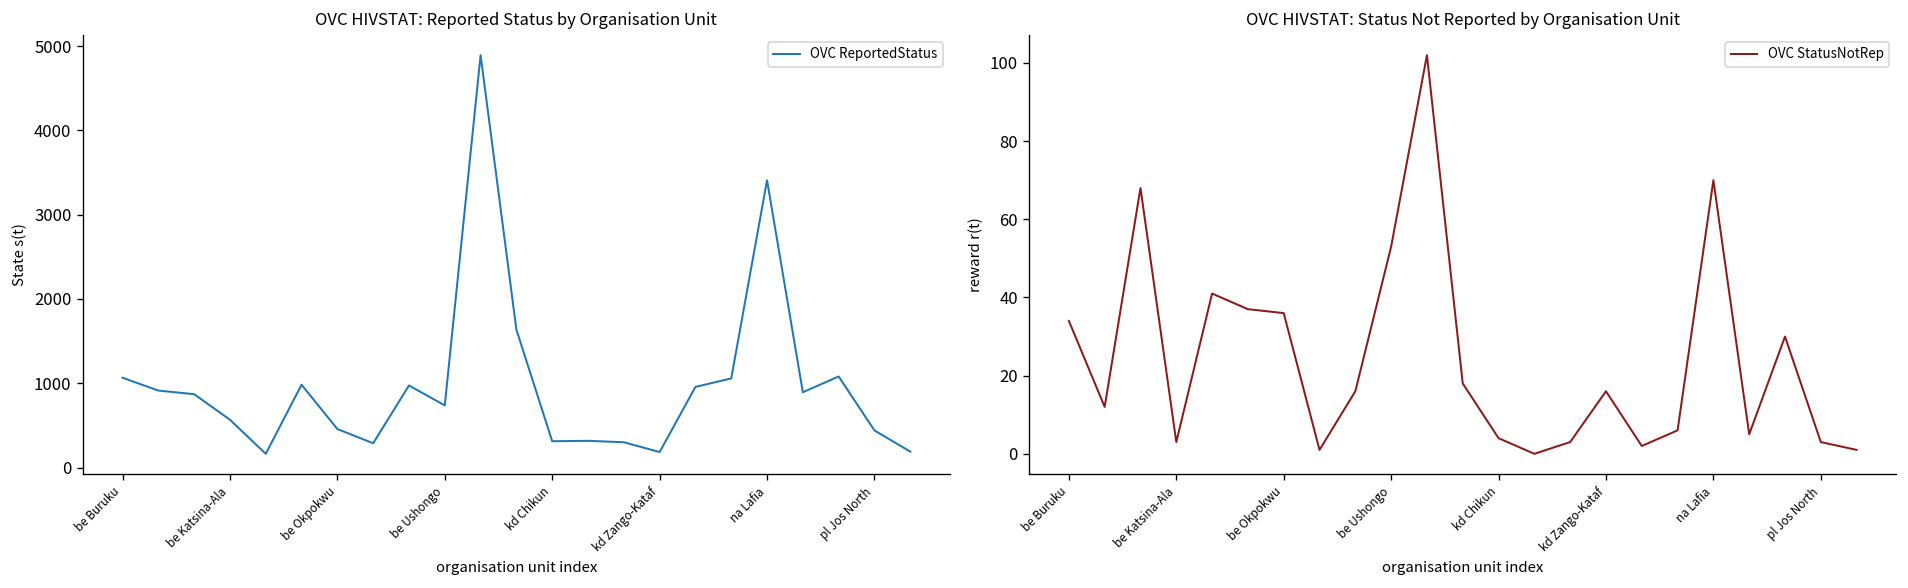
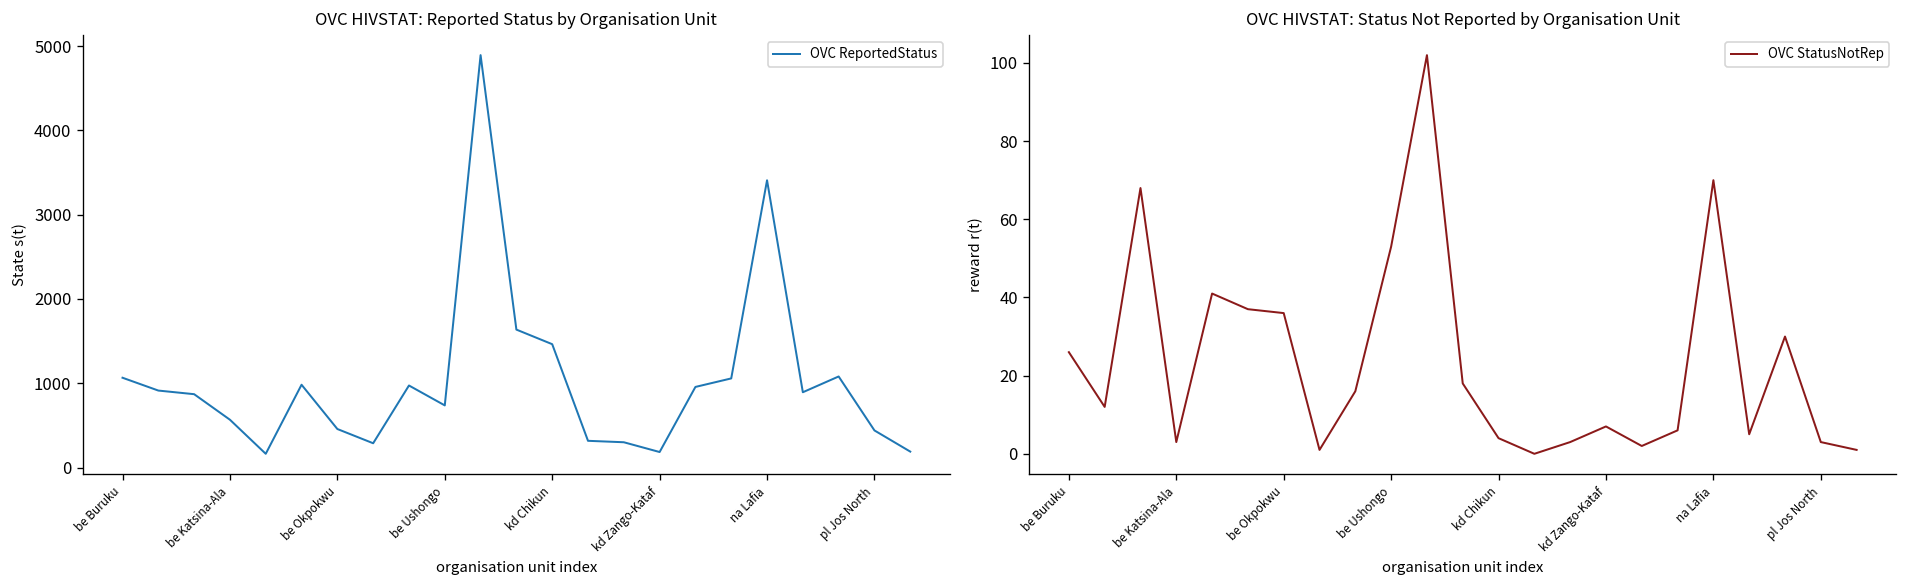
OVC HIVSTAT: Reported Status by Organisation Unit, kd Chikun: 300 -> 1500
OVC HIVSTAT: Status Not Reported by Organisation Unit, be Buruku: 34 -> 26
OVC HIVSTAT: Status Not Reported by Organisation Unit, kd Zango-Kataf: 16 -> 7
